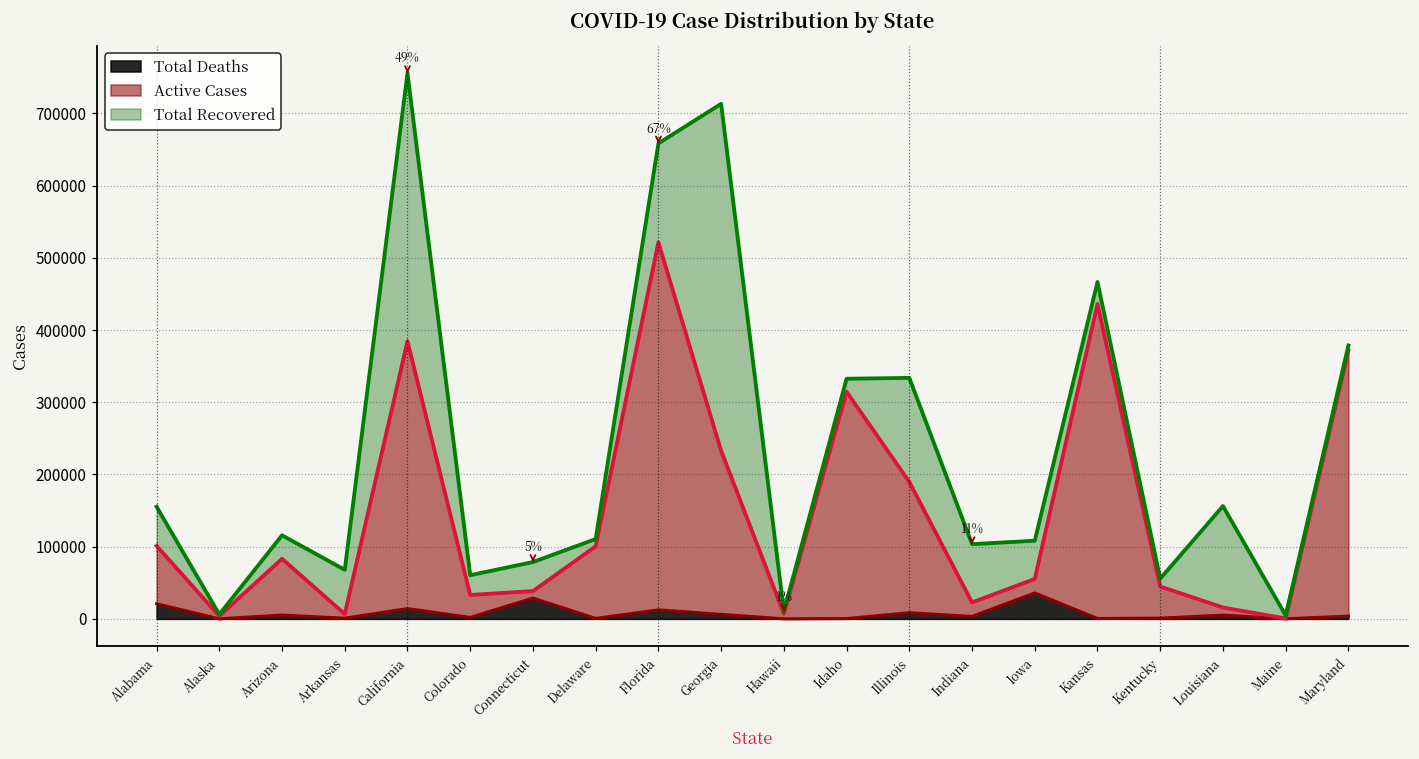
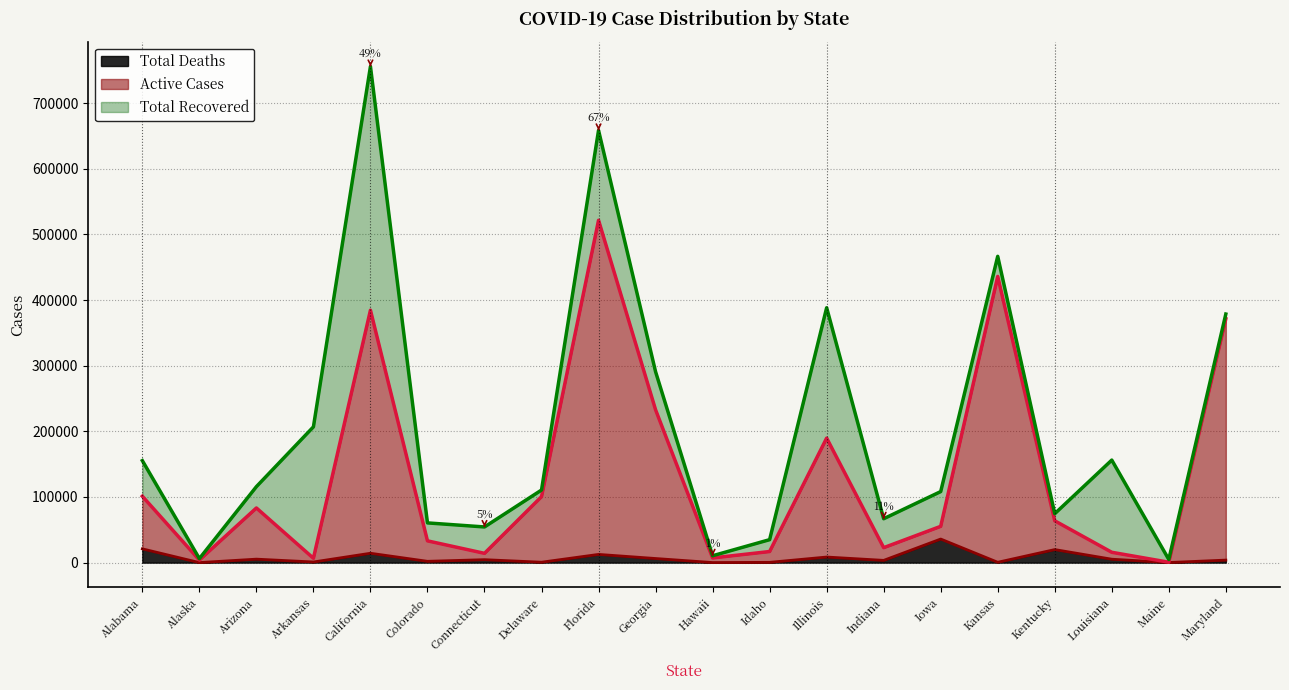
Total Recovered, Arkansas: 60000 -> 200000
Total Deaths, Connecticut: 30000 -> 0
Total Recovered, Georgia: 480000 -> 60000
Active Cases, Idaho: 310000 -> 20000
Total Recovered, Illinois: 140000 -> 200000
Total Recovered, Indiana: 80000 -> 40000
Total Deaths, Kentucky: 0 -> 20000
